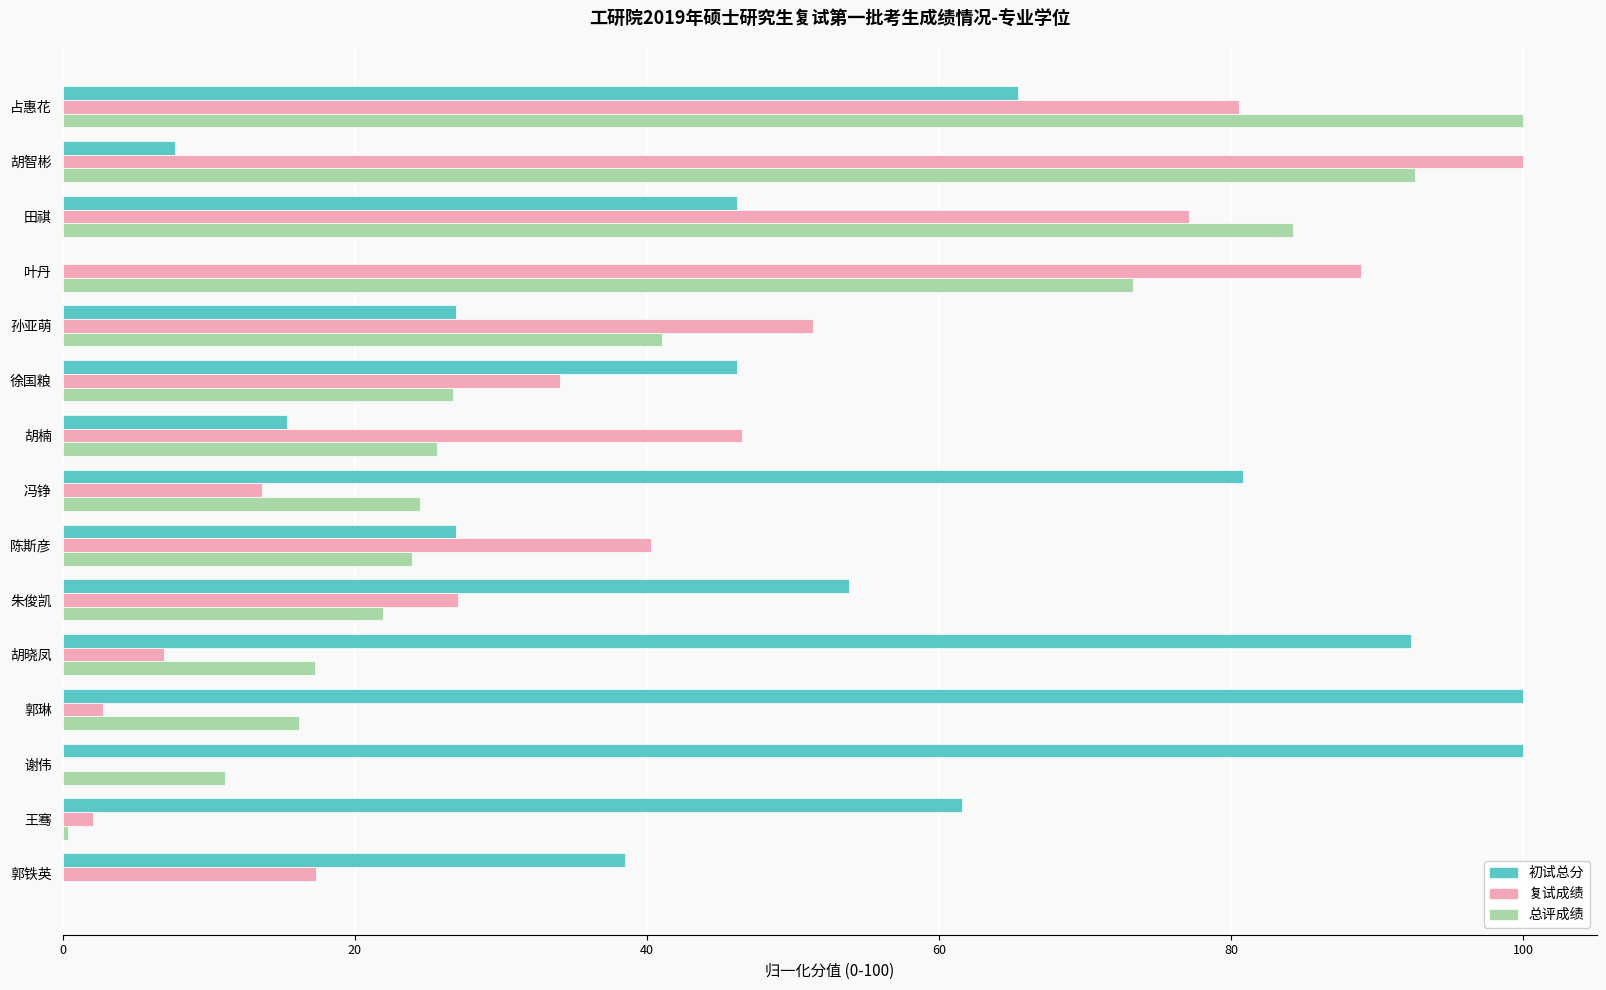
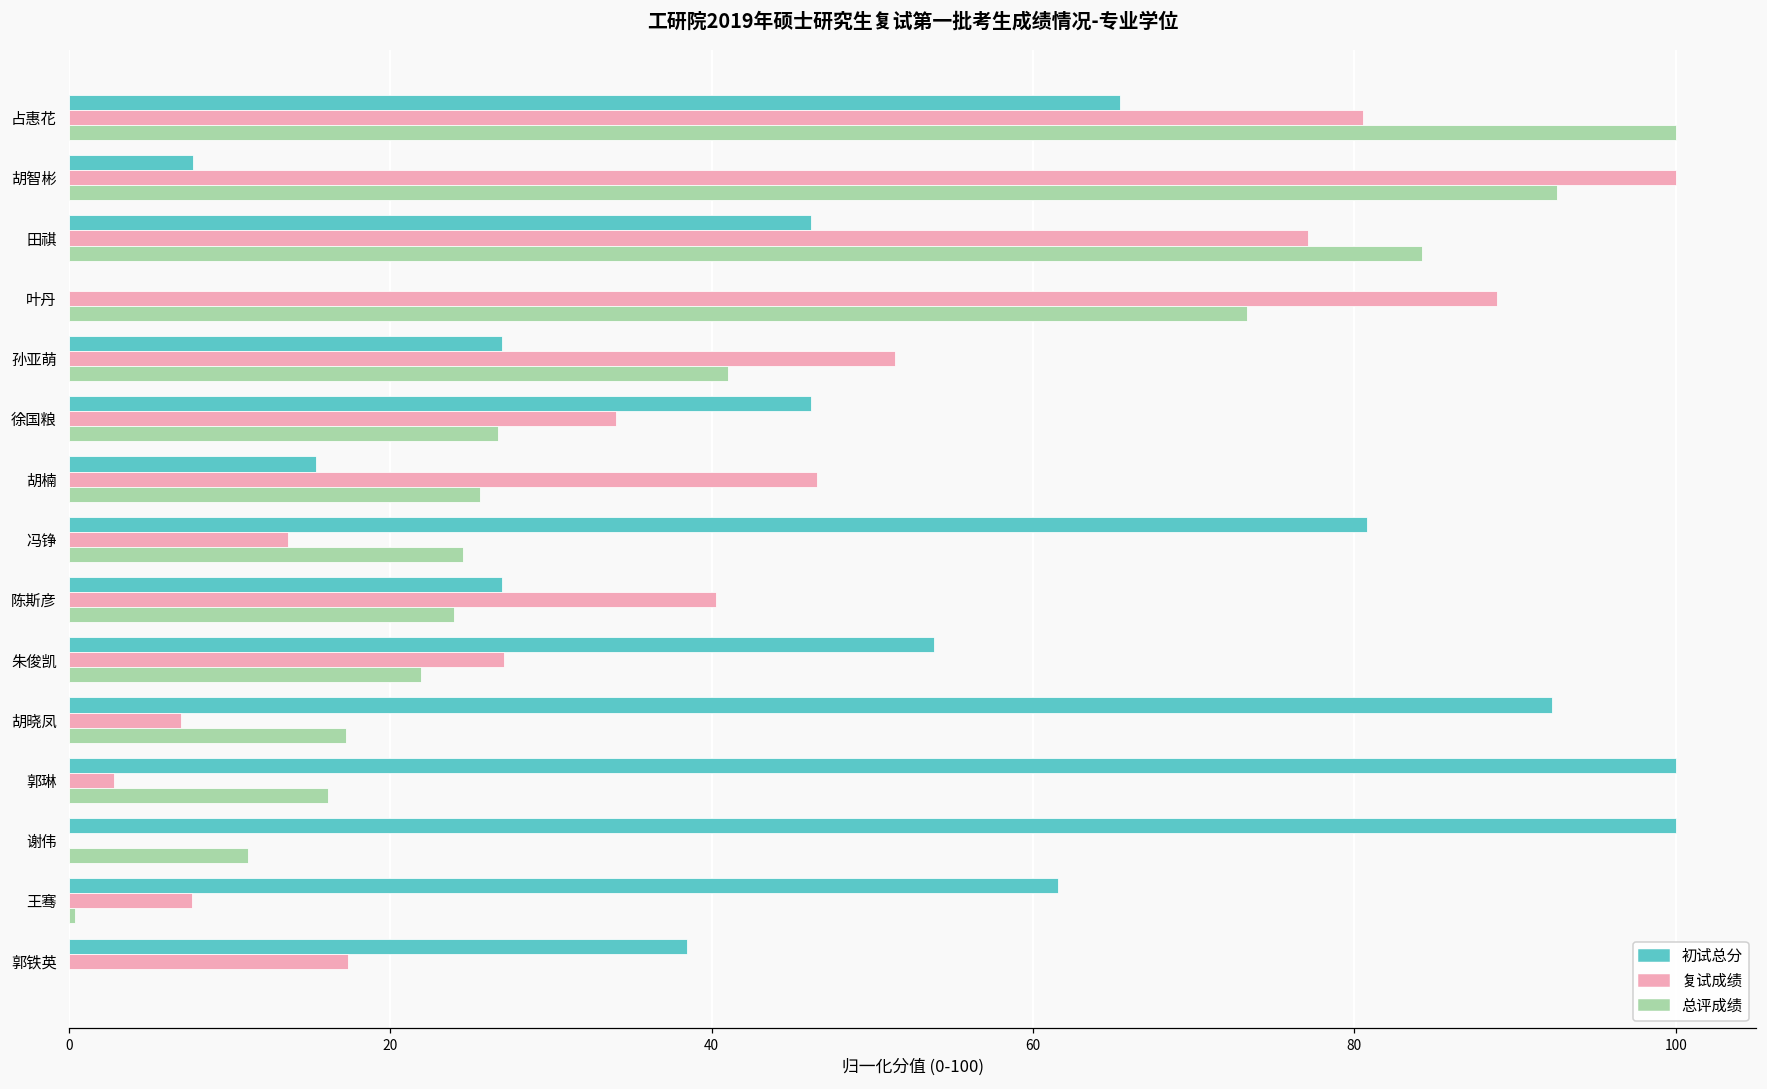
复试成绩, 王骞: 2.1 -> 7.6
